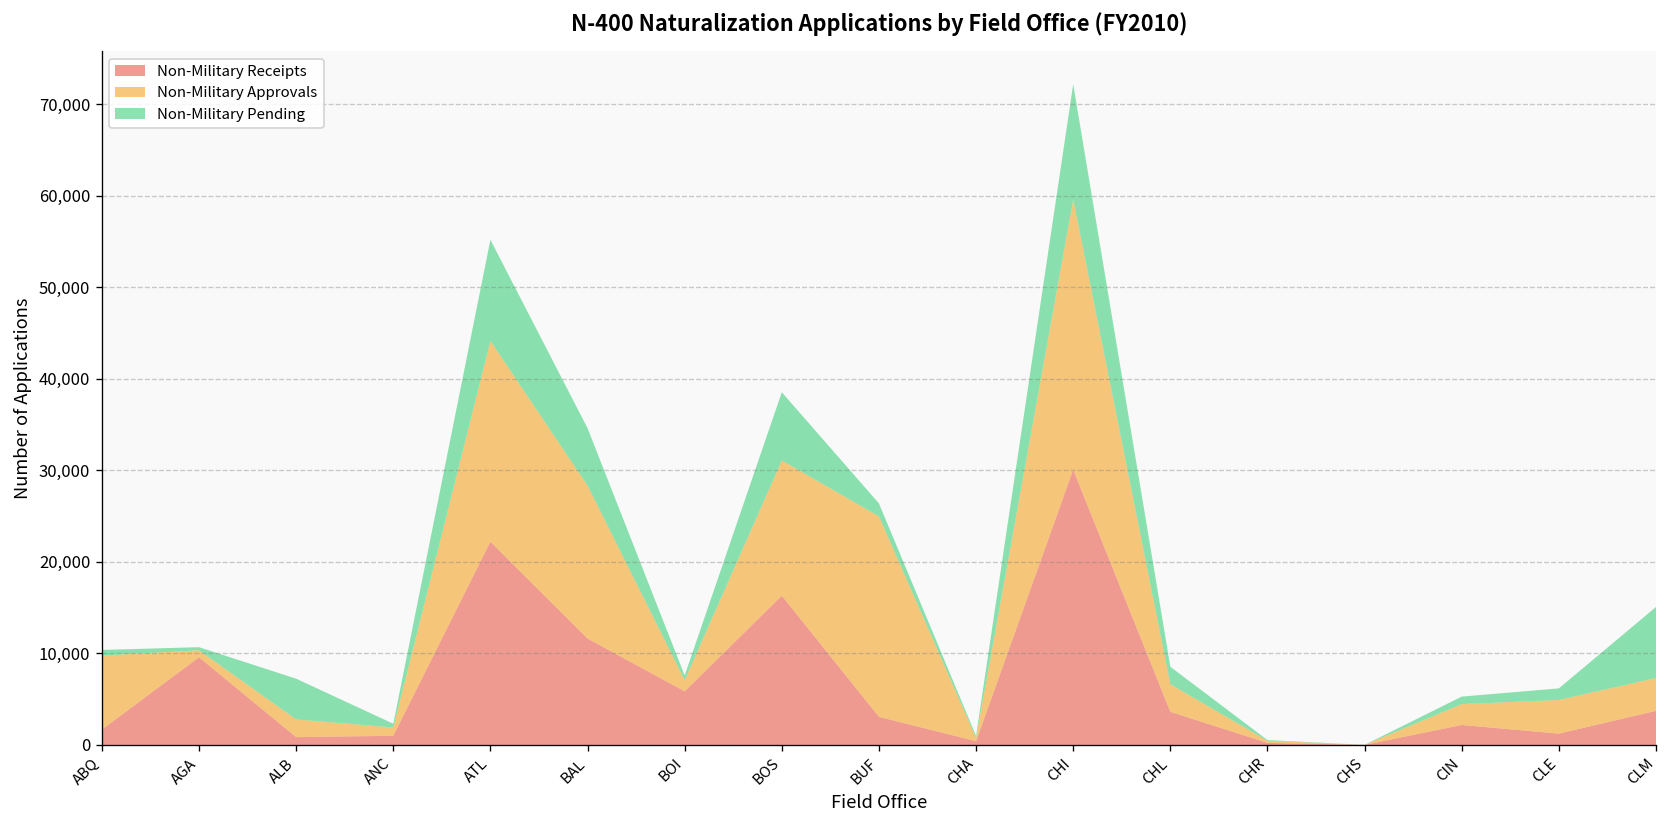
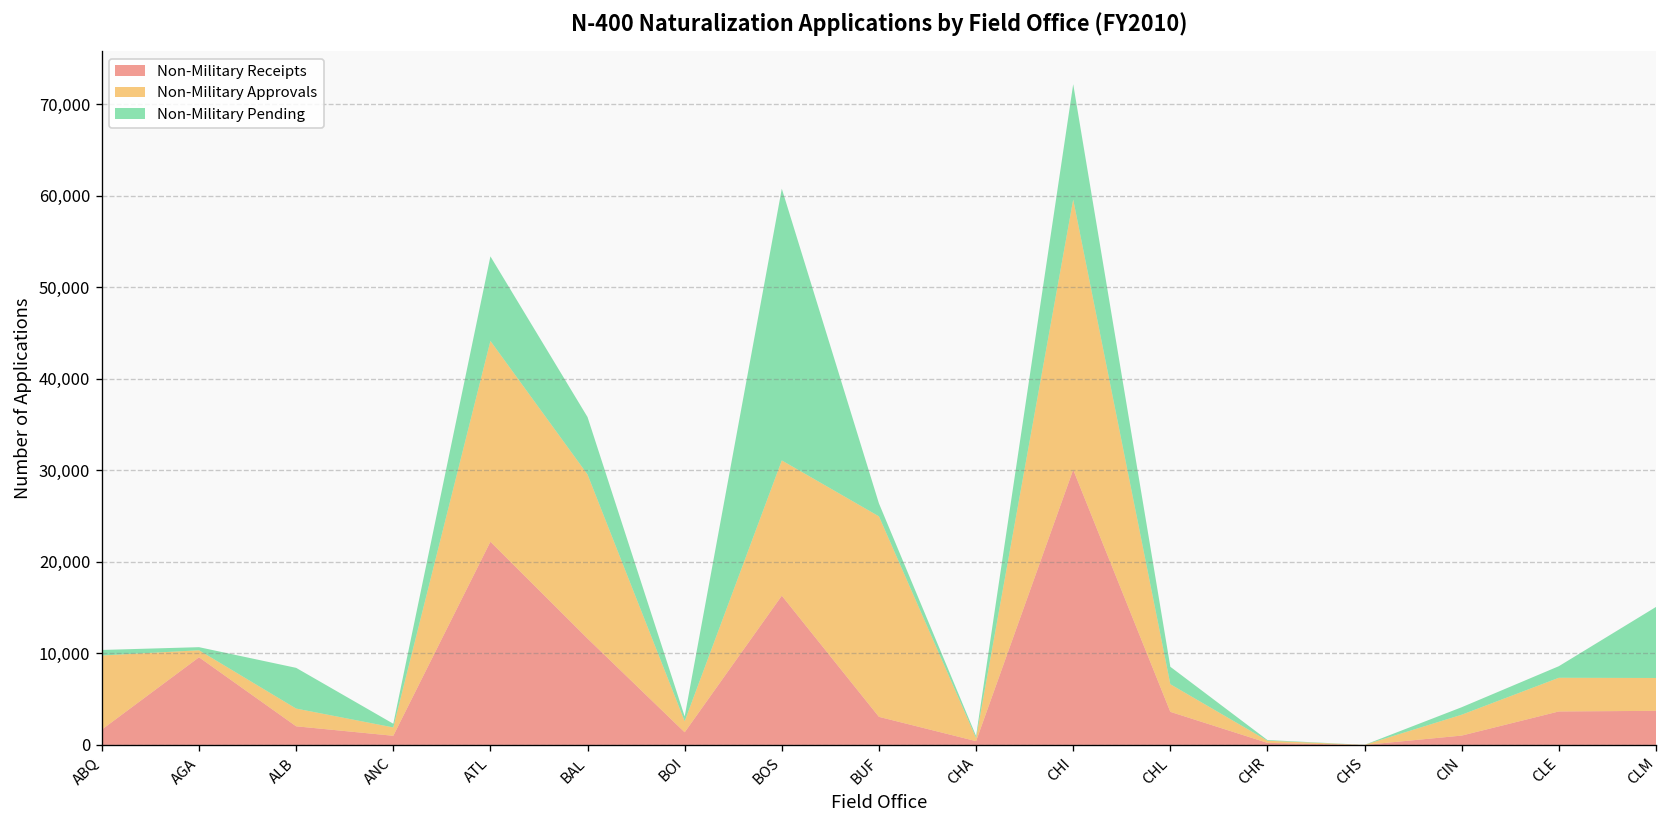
Non-Military Receipts, ALB: 1,000 -> 2,000
Non-Military Pending, ATL: 11,000 -> 9,000
Non-Military Approvals, BAL: 17,000 -> 18,000
Non-Military Receipts, BOI: 6,000 -> 1,000
Non-Military Pending, BOS: 7,000 -> 30,000
Non-Military Receipts, CIN: 2,000 -> 1,000
Non-Military Receipts, CLE: 1,000 -> 4,000
